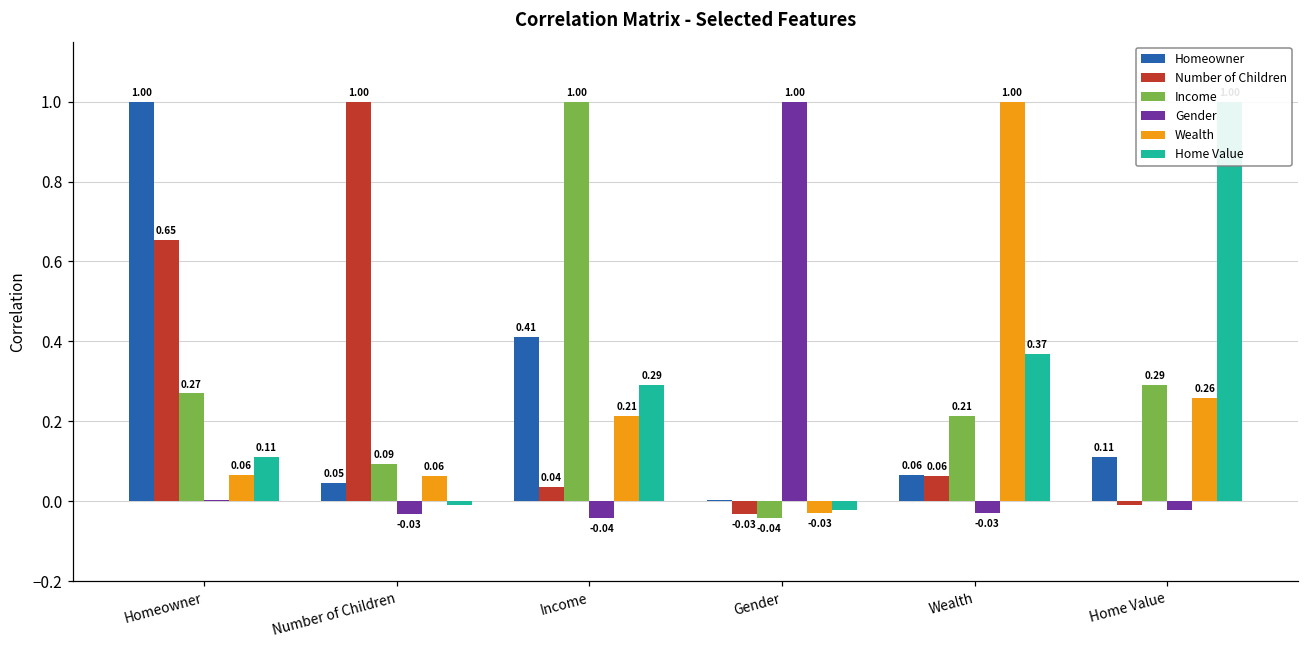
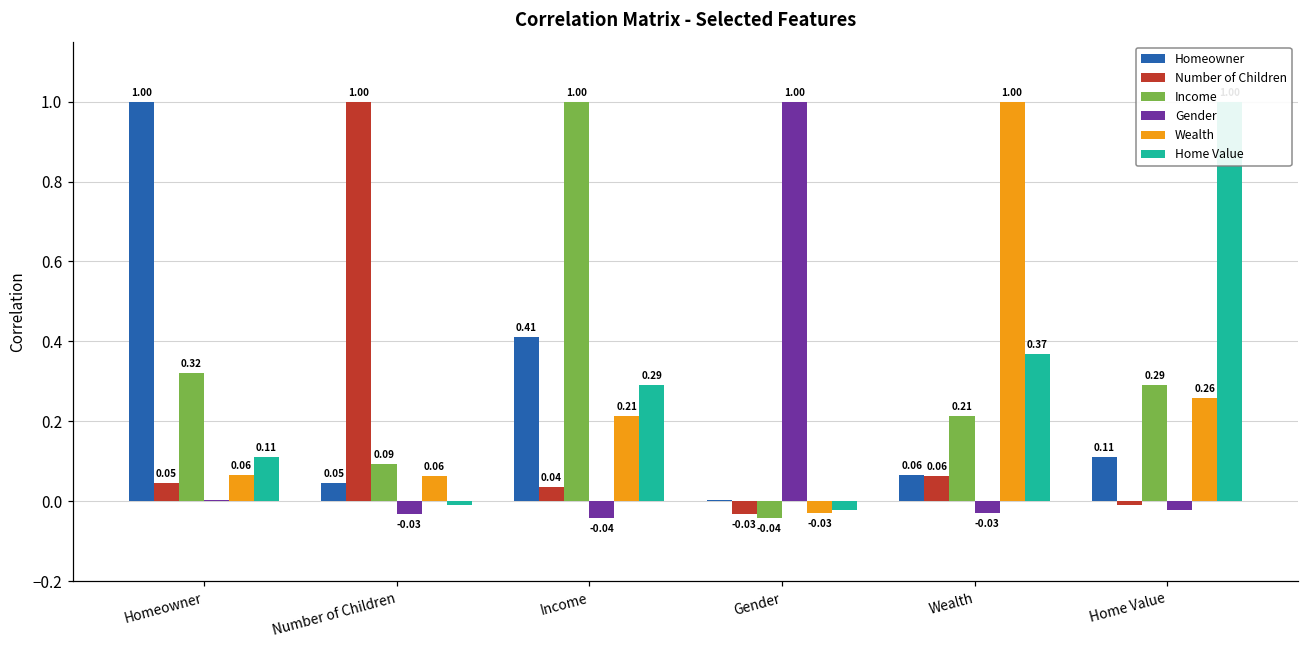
Number of Children, Homeowner: 0.65 -> 0.05
Income, Homeowner: 0.27 -> 0.32
